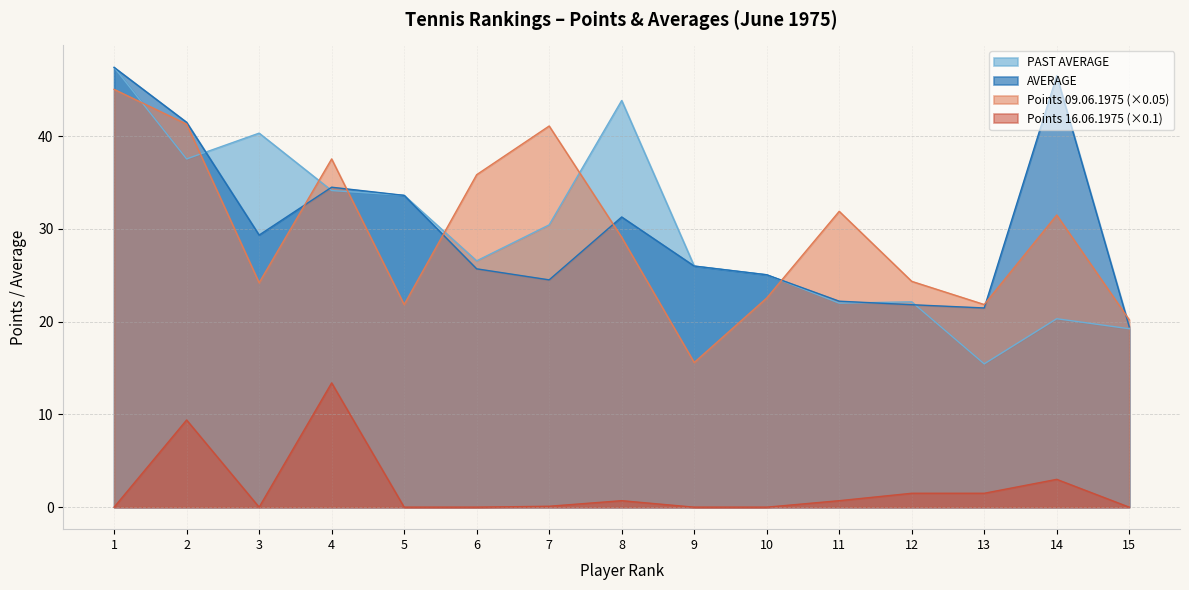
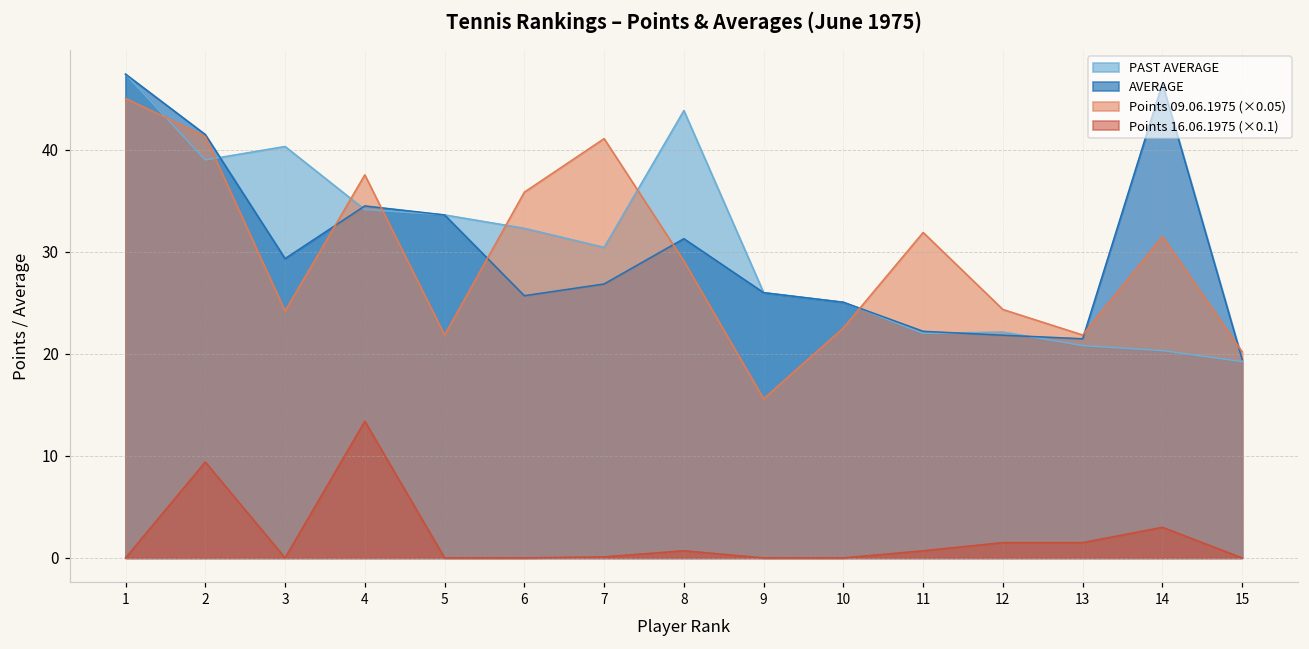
PAST AVERAGE, 2: 38 -> 39
PAST AVERAGE, 6: 27 -> 32
AVERAGE, 7: 25 -> 27
PAST AVERAGE, 13: 15 -> 21
